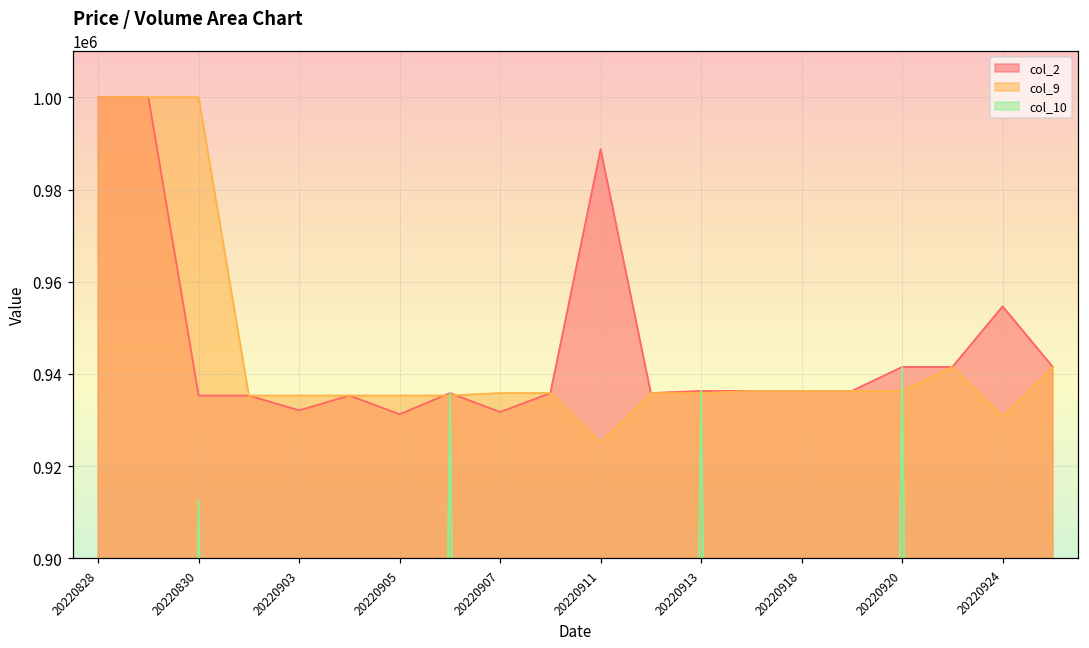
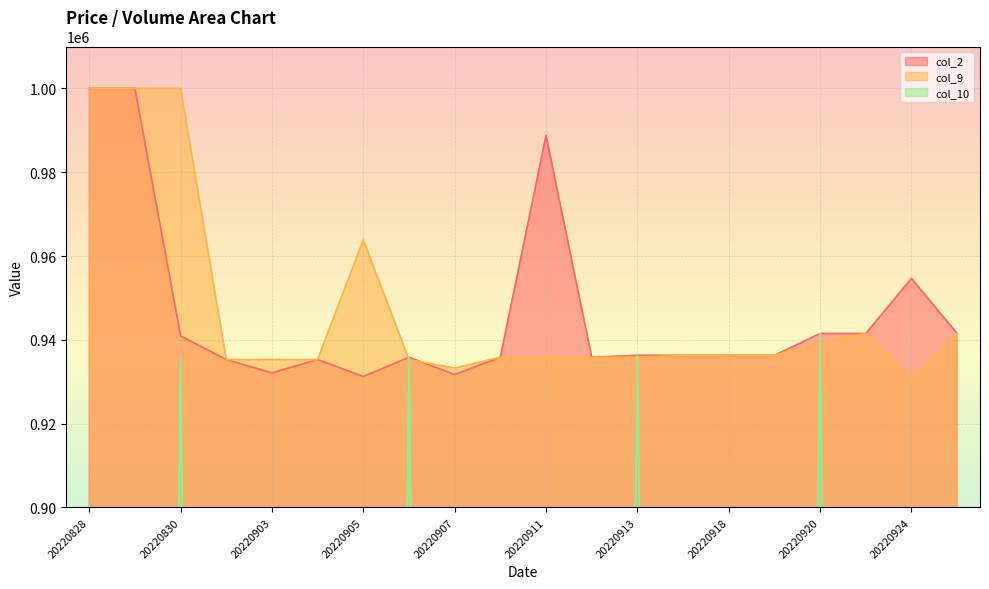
col_2, 20220830: 935000 -> 941000
col_10, 20220830: 913000 -> 935000
col_9, 20220905: 935000 -> 964000
col_9, 20220907: 936000 -> 933000
col_9, 20220911: 925000 -> 936000
col_9, 20220920: 936000 -> 939000
